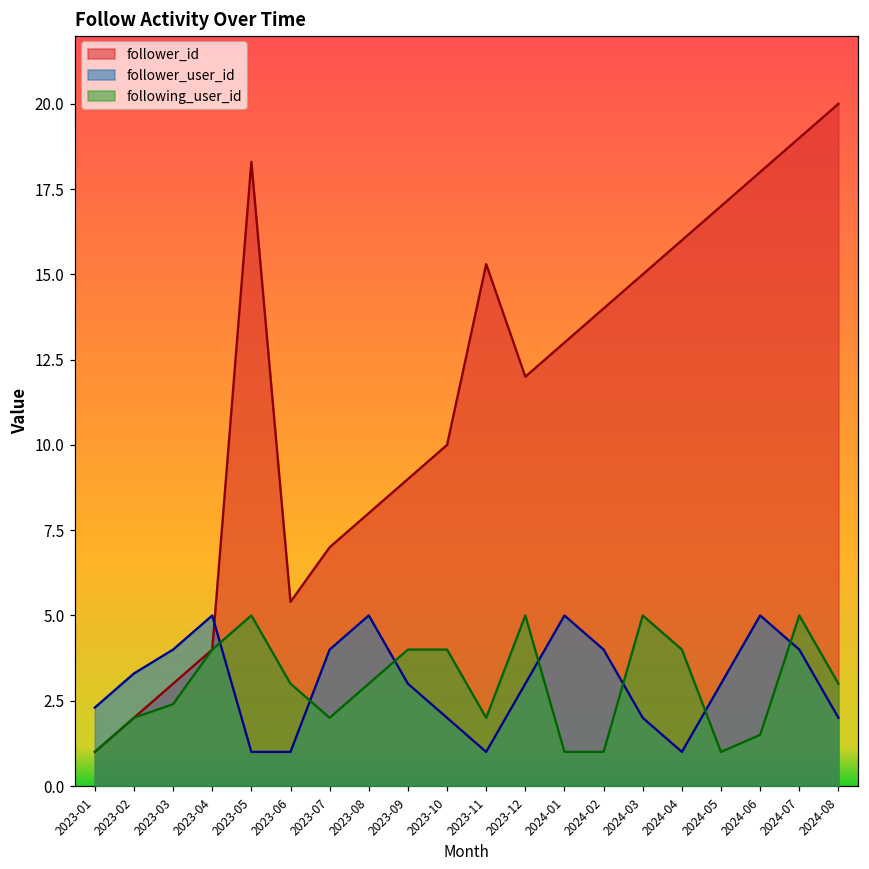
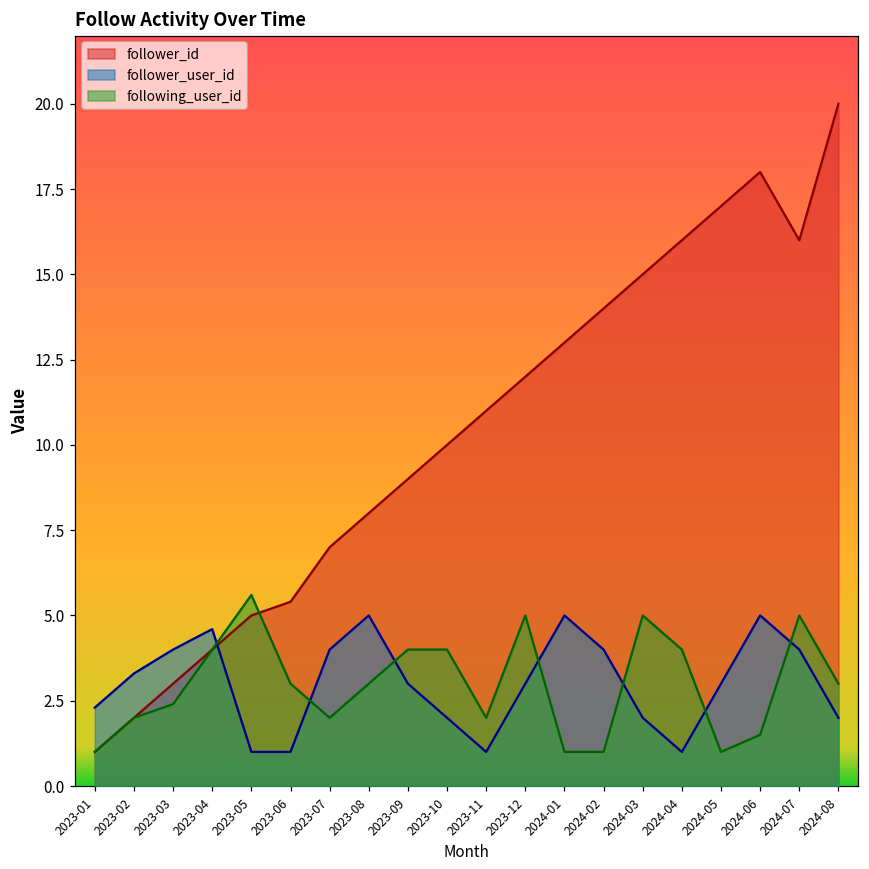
follower_user_id, 2023-04: 5.0 -> 4.6
follower_id, 2023-05: 18.3 -> 5.0
following_user_id, 2023-05: 5.0 -> 5.6
follower_id, 2023-11: 15.3 -> 11.0
follower_id, 2024-07: 19 -> 16
